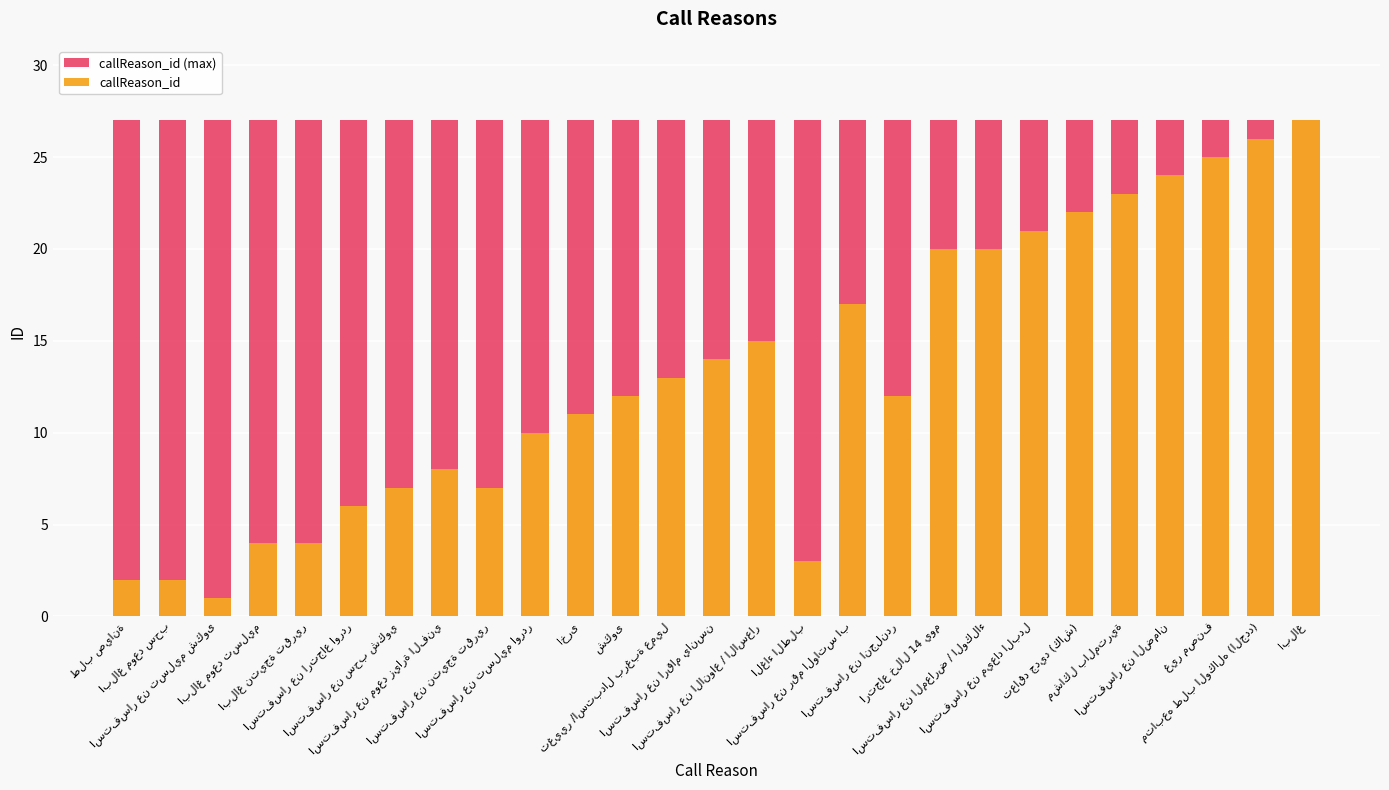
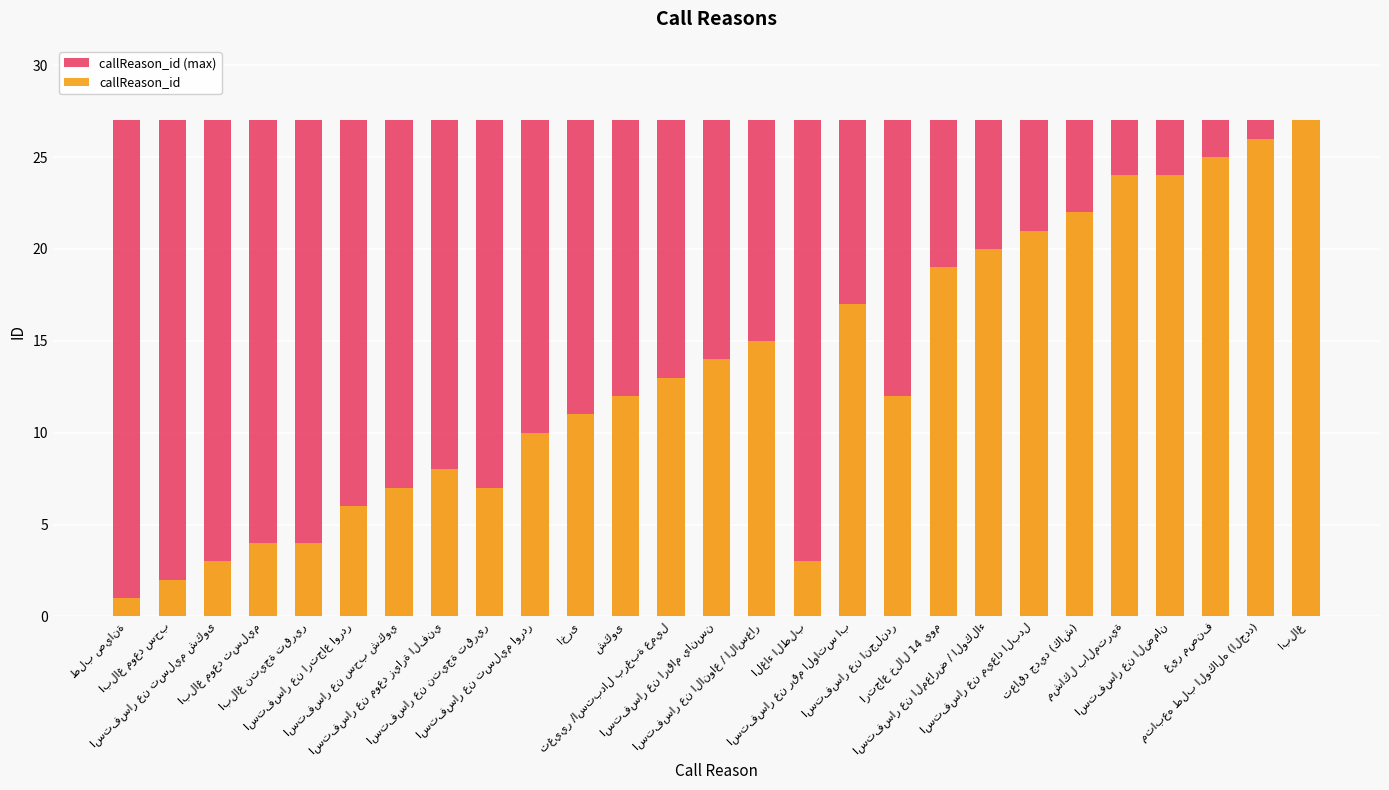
callReason_id, طلب صيانة: 2 -> 1
callReason_id, استفسار عن تسليم شكوى: 1 -> 3
callReason_id, ارتجاع خلال 14 يوم: 20 -> 19
callReason_id, مشاكل بالمترية: 23 -> 24
